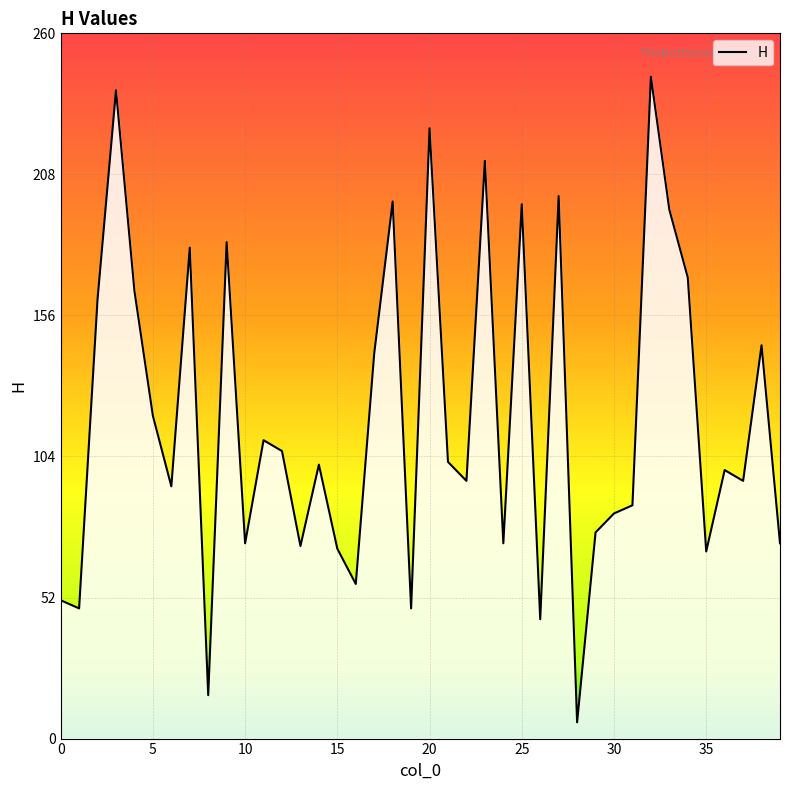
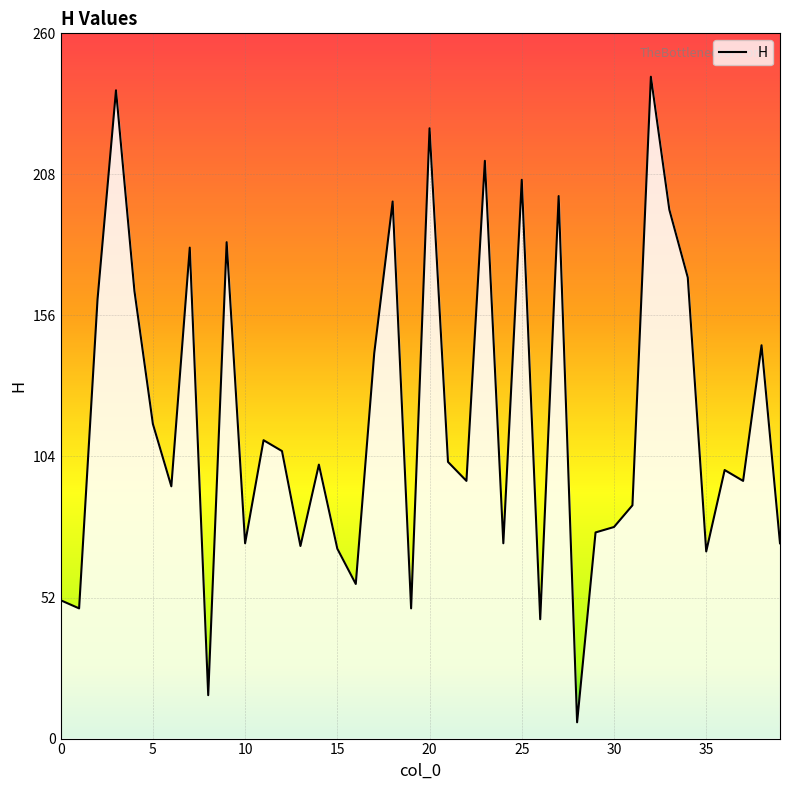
5: 119 -> 116
25: 197 -> 206
30: 83 -> 78
